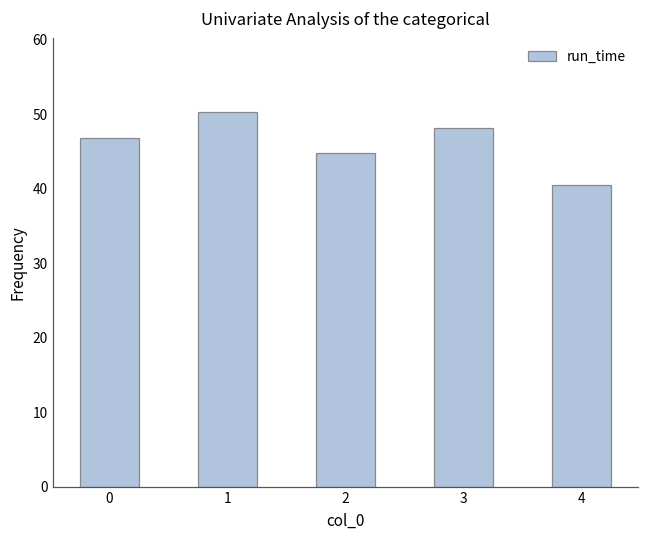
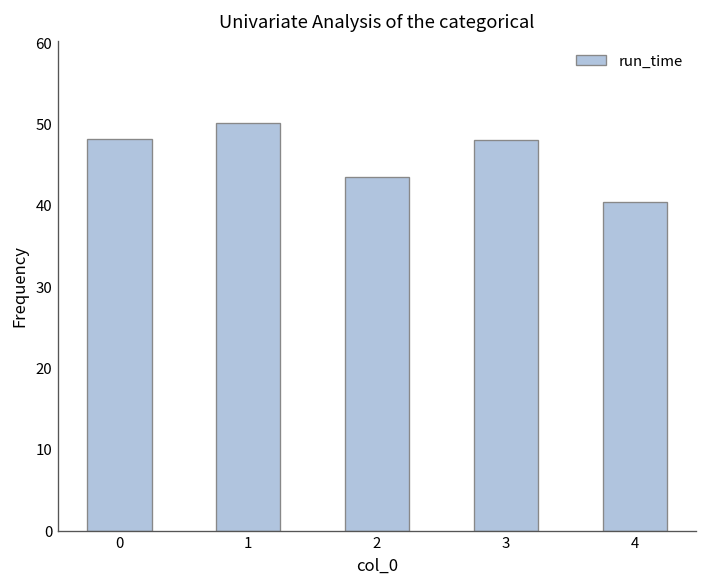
0: 47 -> 48
2: 45 -> 44
